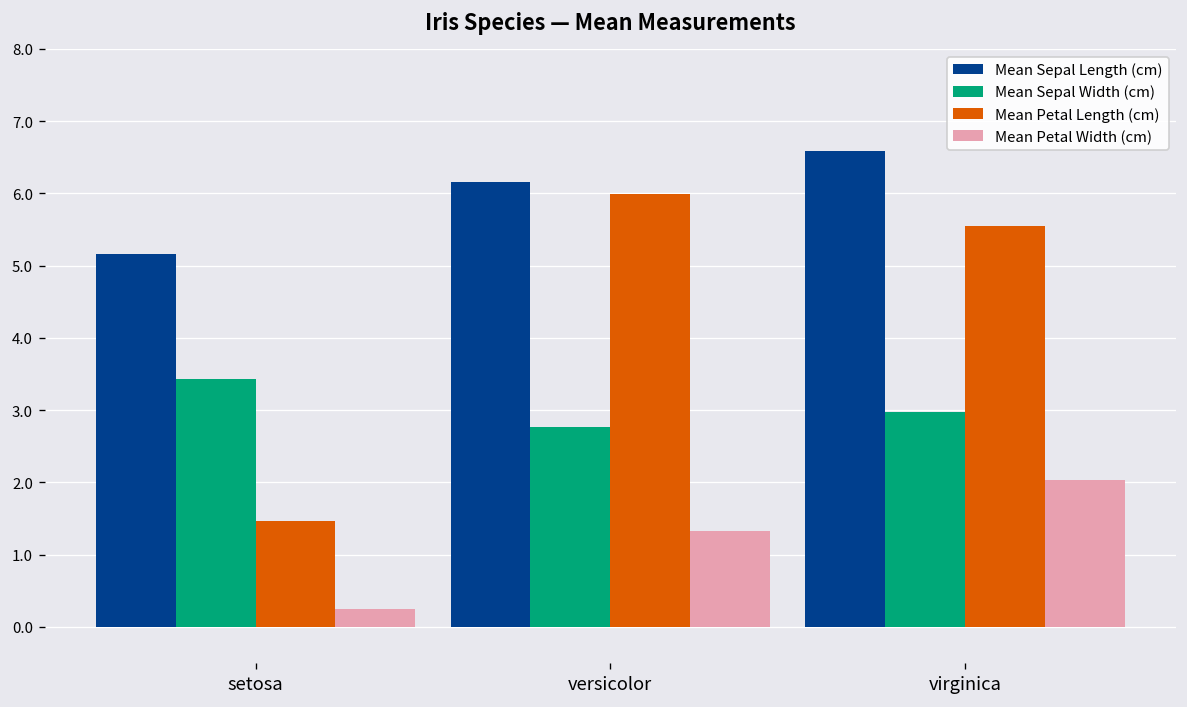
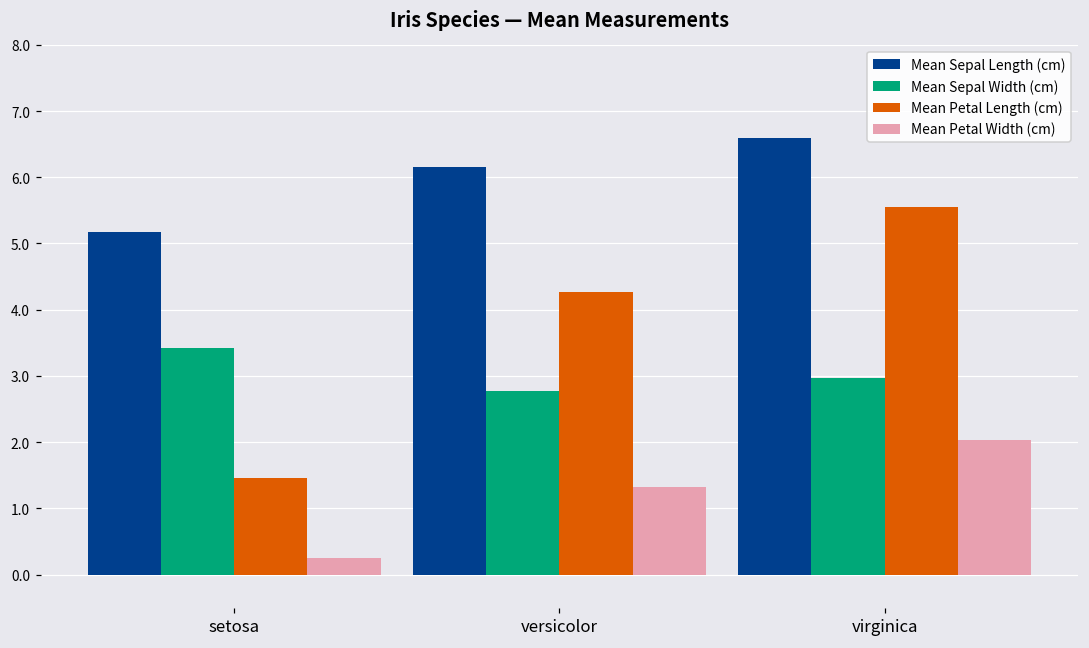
Mean Petal Length (cm), versicolor: 6.0 -> 4.3
